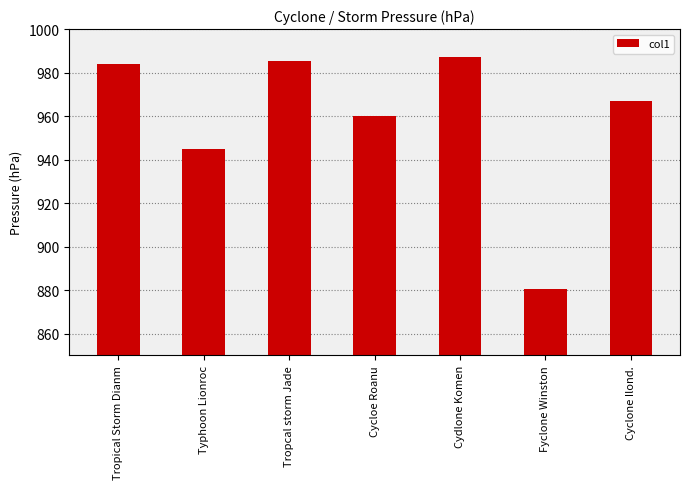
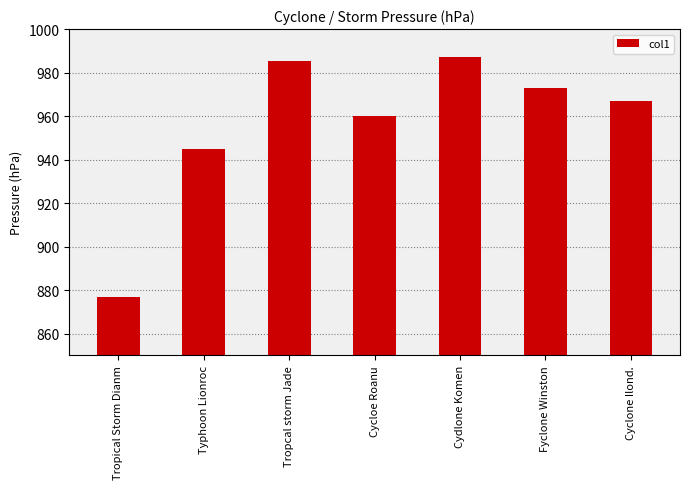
Tropical Storm Dianm: 984 -> 877
Fyclone Winston: 880 -> 973
